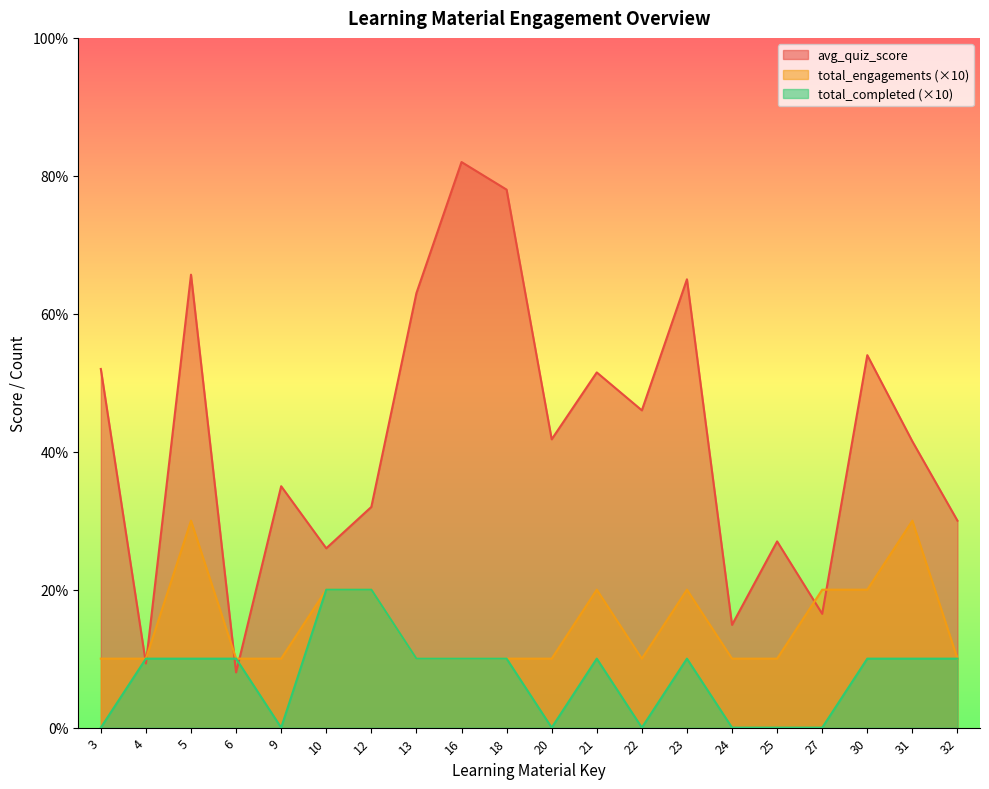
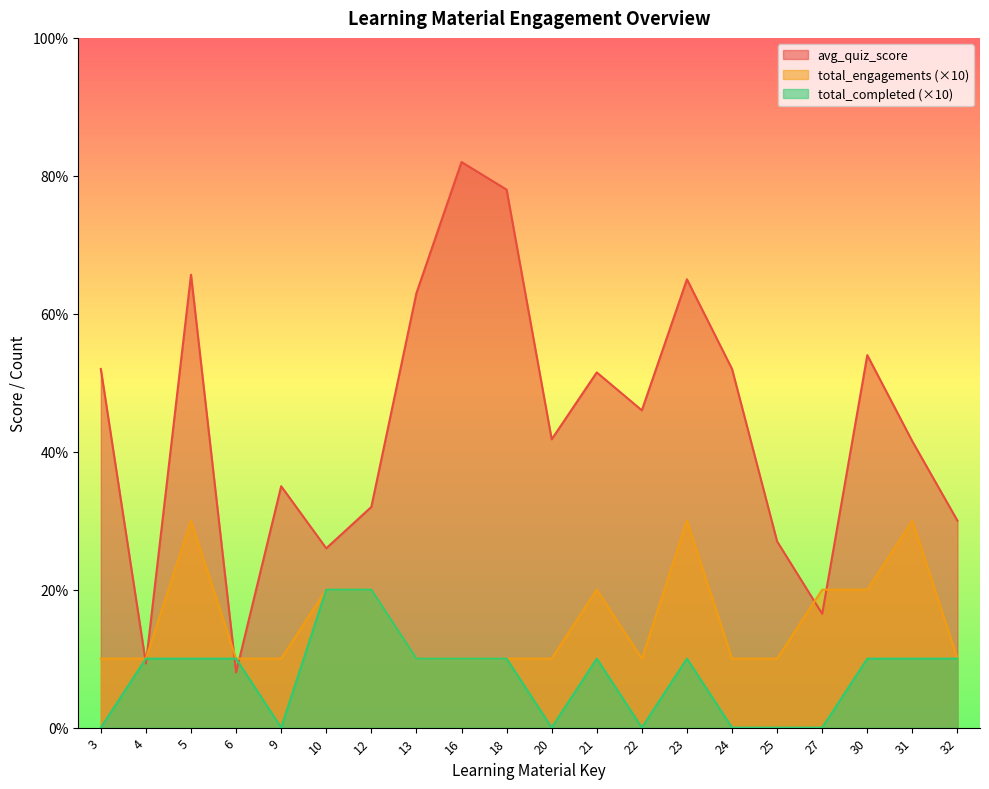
total_engagements (×10), 23: 20% -> 30%
avg_quiz_score, 24: 15% -> 52%
